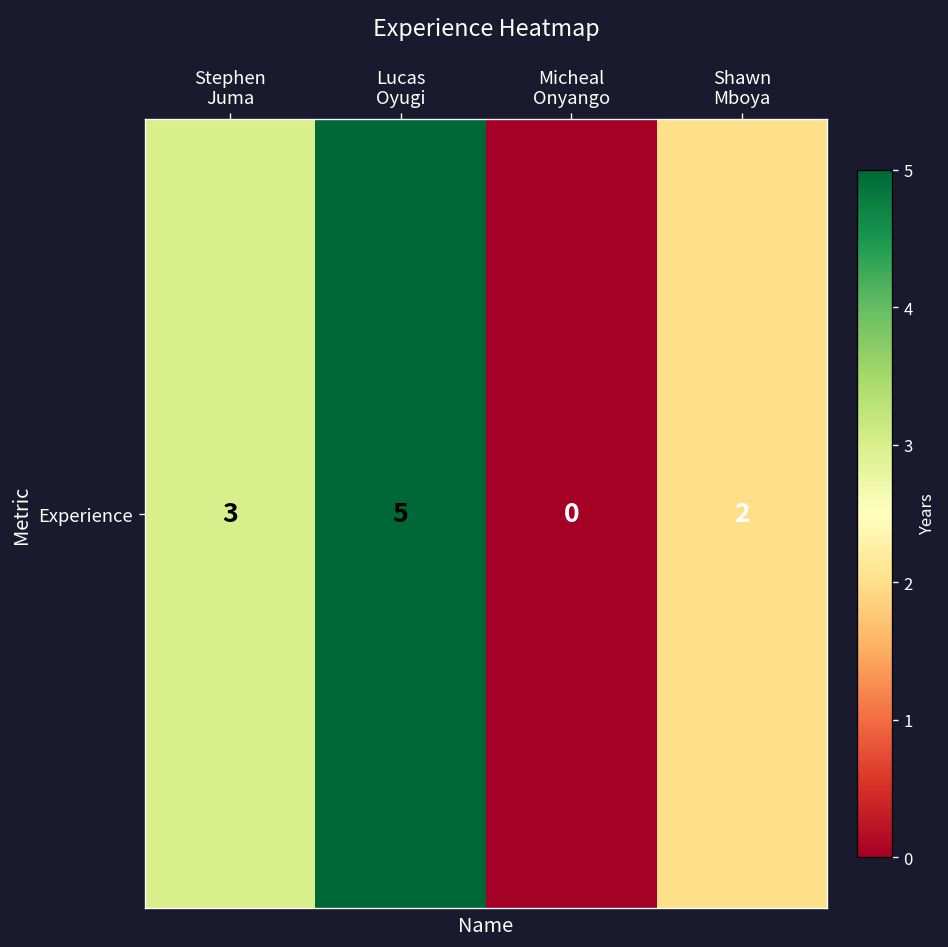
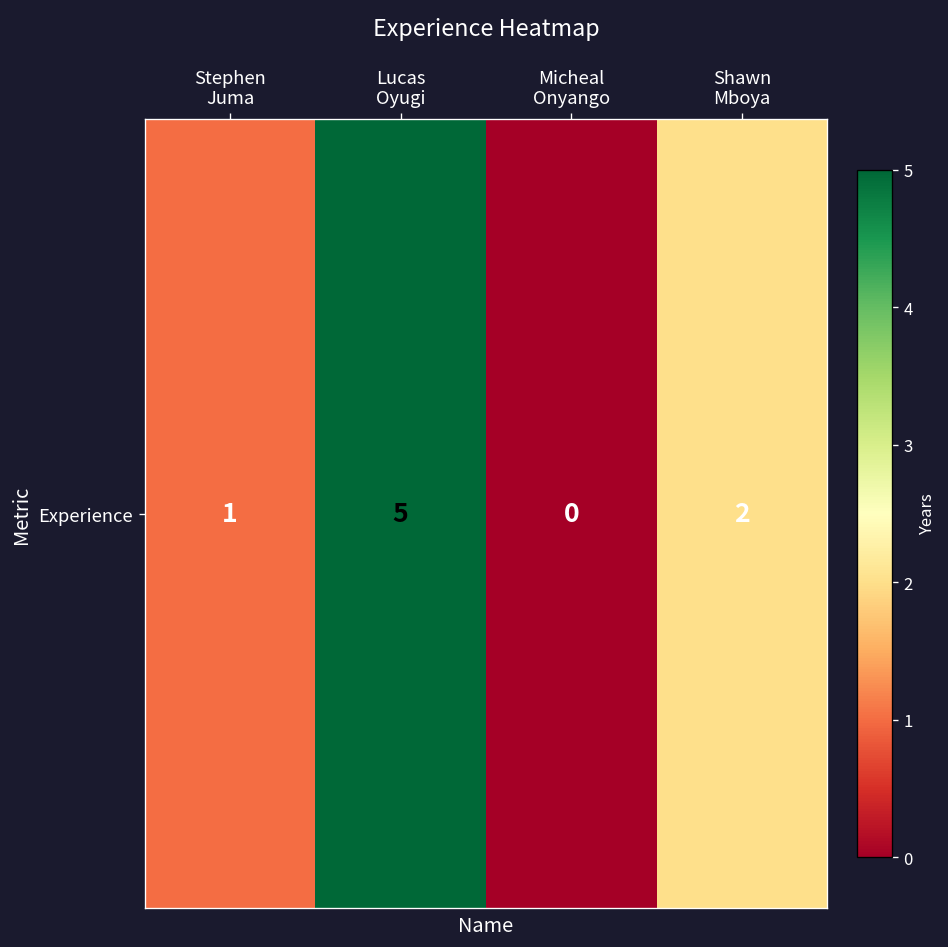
Experience, Stephen Juma: 3 -> 1
